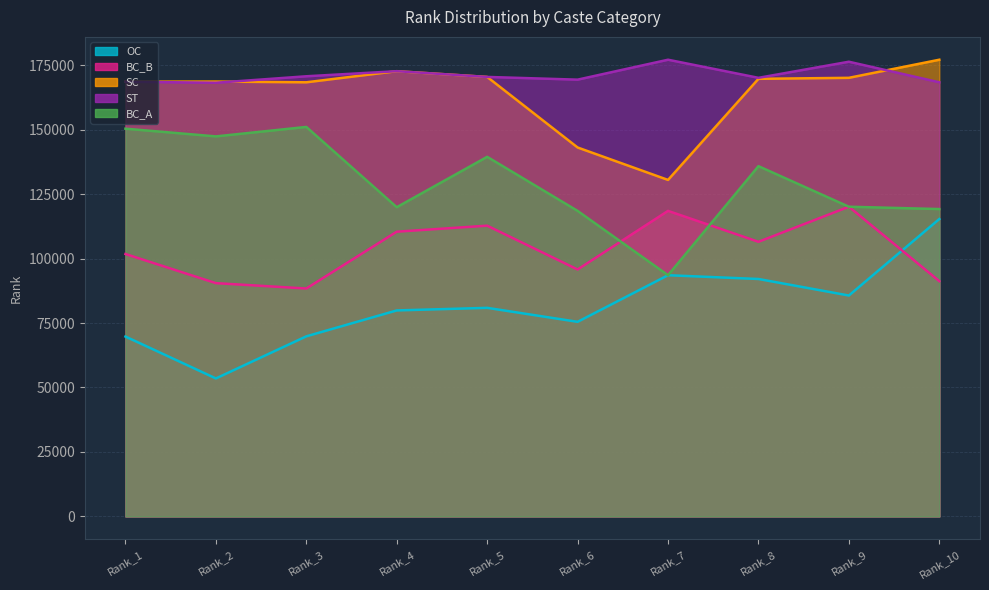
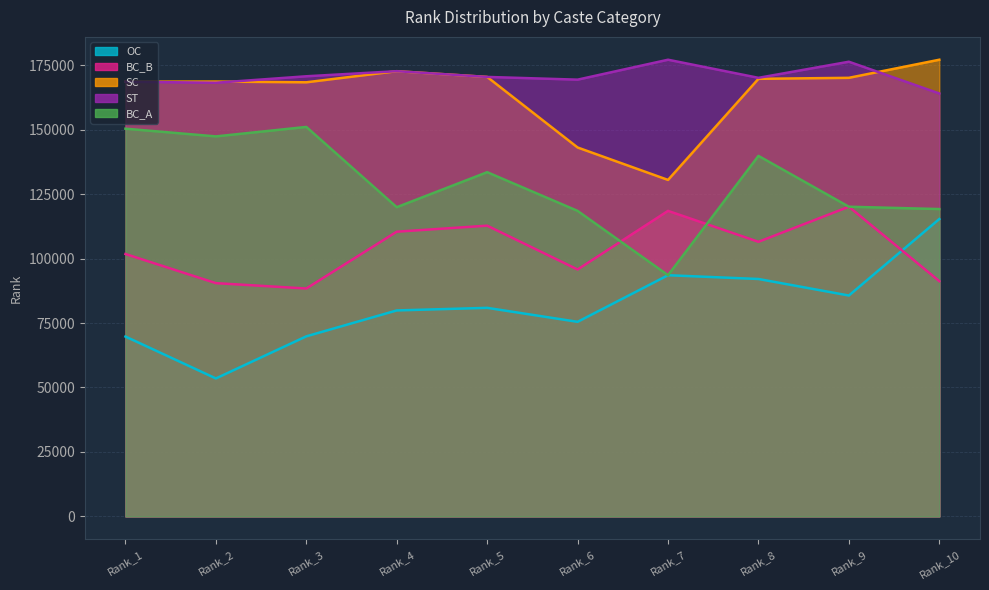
BC_A, Rank_5: 139000 -> 133000
BC_A, Rank_8: 136000 -> 140000
ST, Rank_10: 168000 -> 164000
